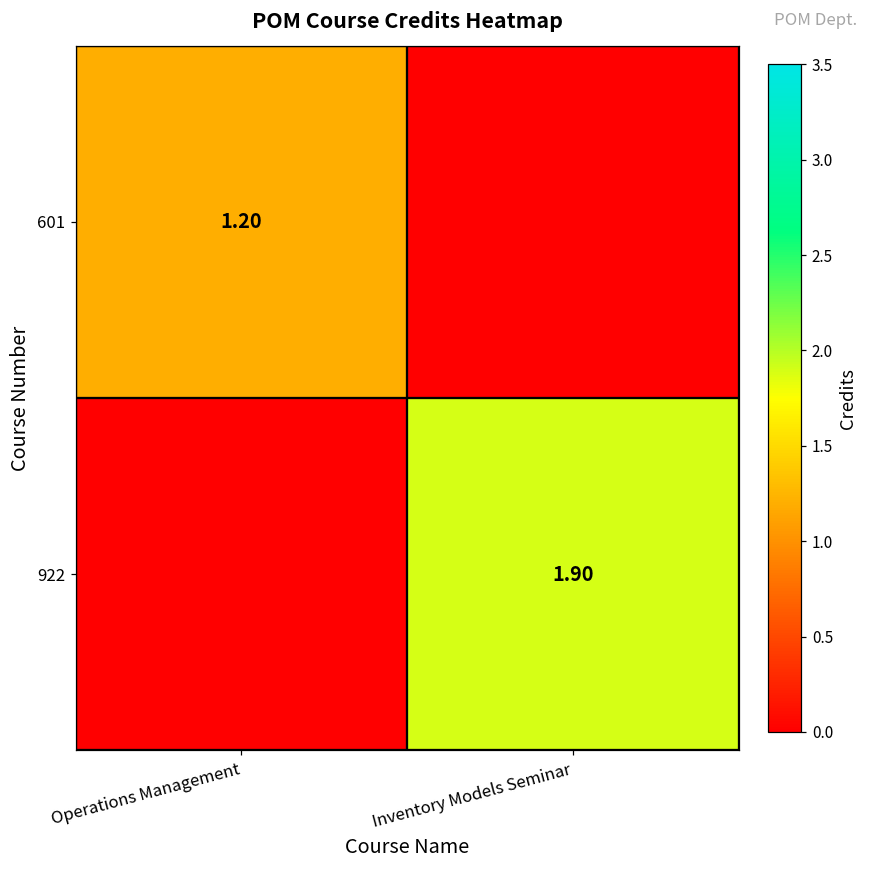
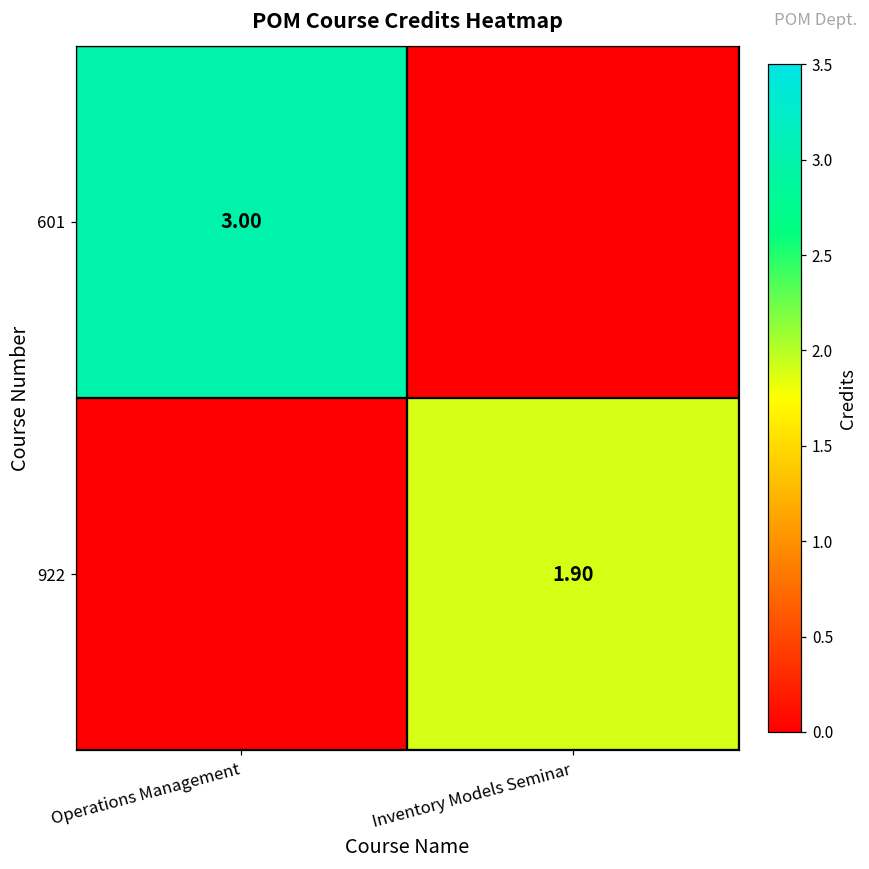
601, Operations Management: 1.20 -> 3.00
